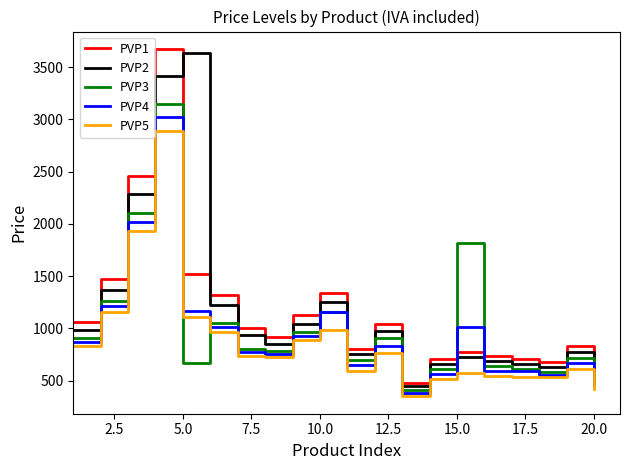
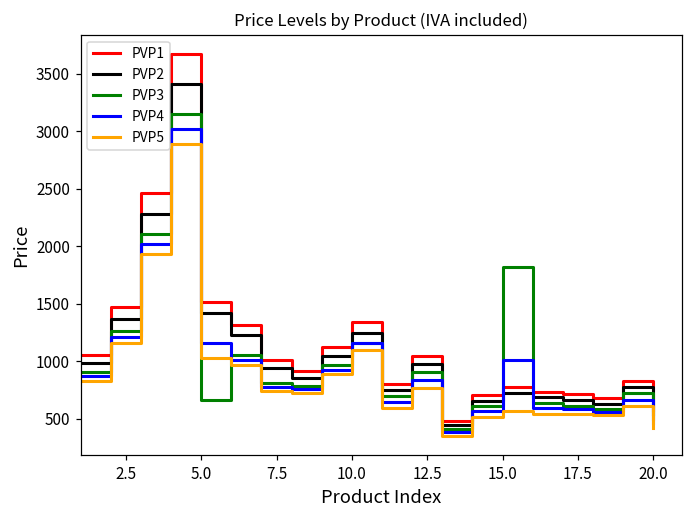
PVP2, 5.0: 3630 -> 1420
PVP5, 5.0: 1110 -> 1020
PVP5, 10.0: 980 -> 1100
